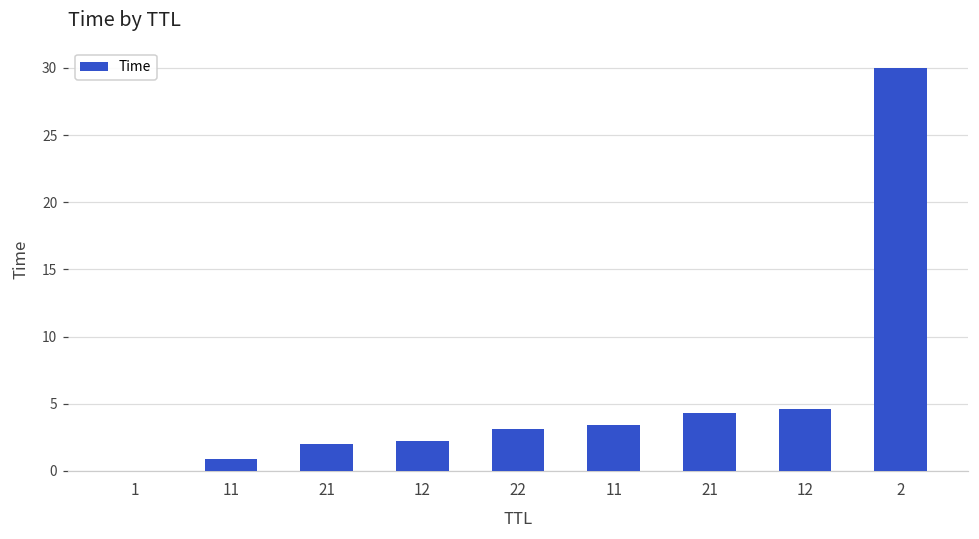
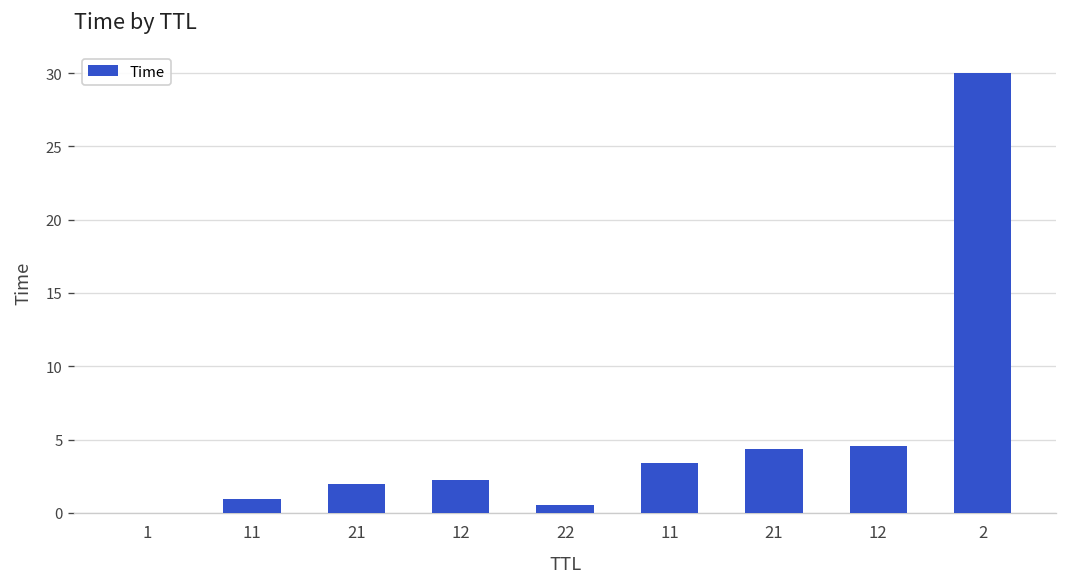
22: 3.1 -> 0.5
